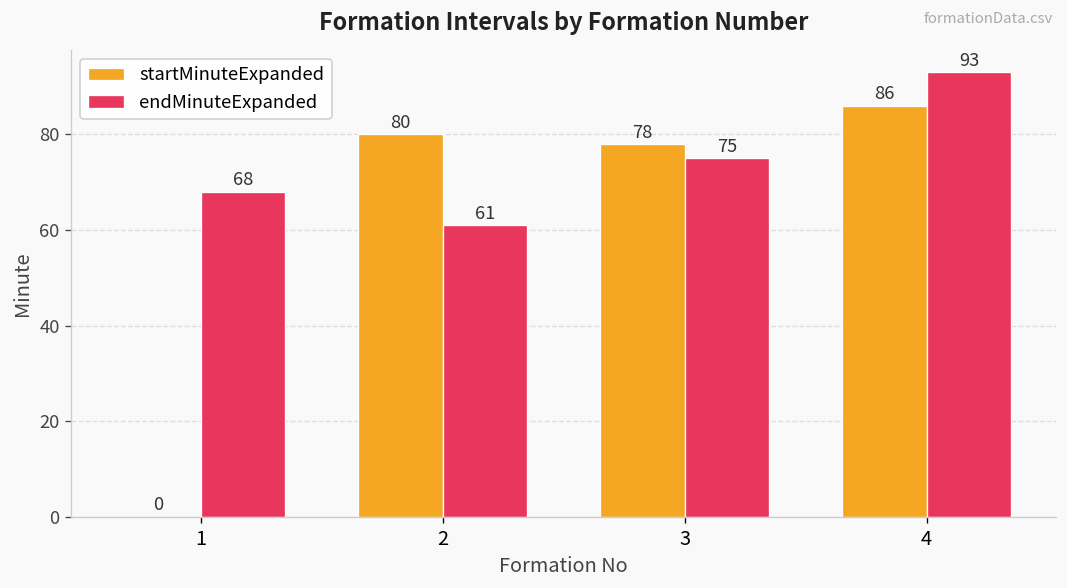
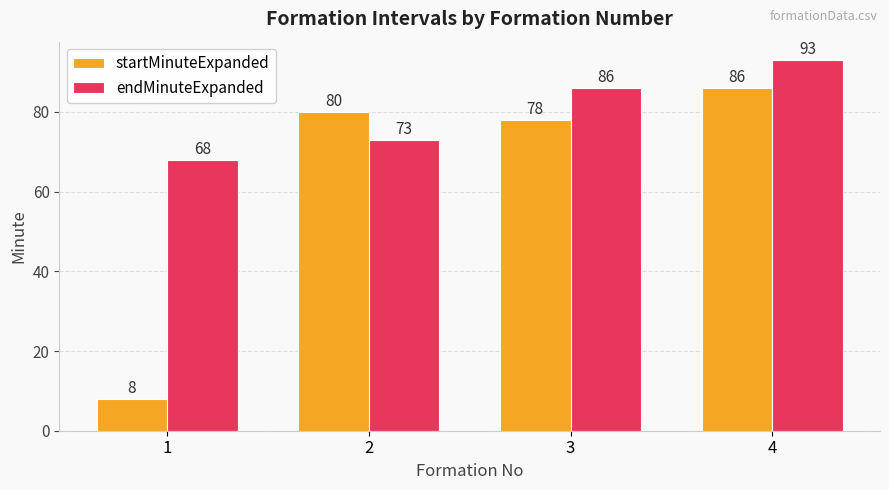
startMinuteExpanded, 1: 0 -> 8
endMinuteExpanded, 2: 61 -> 73
endMinuteExpanded, 3: 75 -> 86
